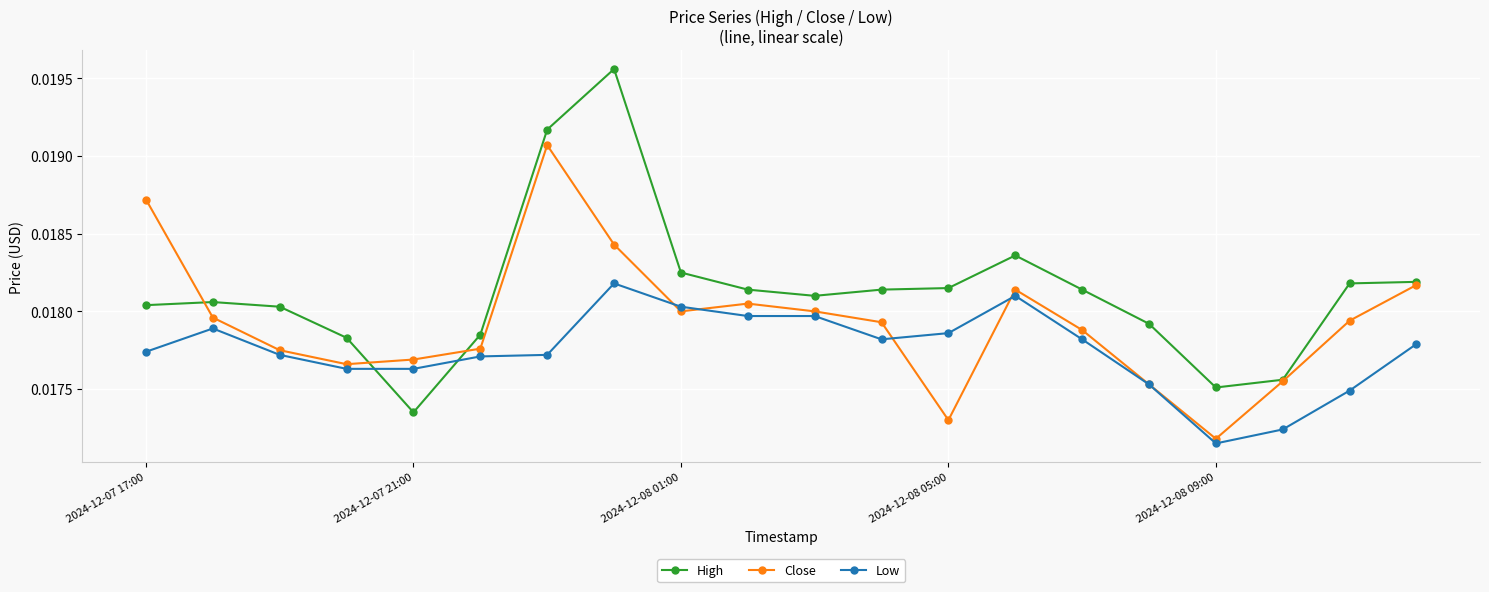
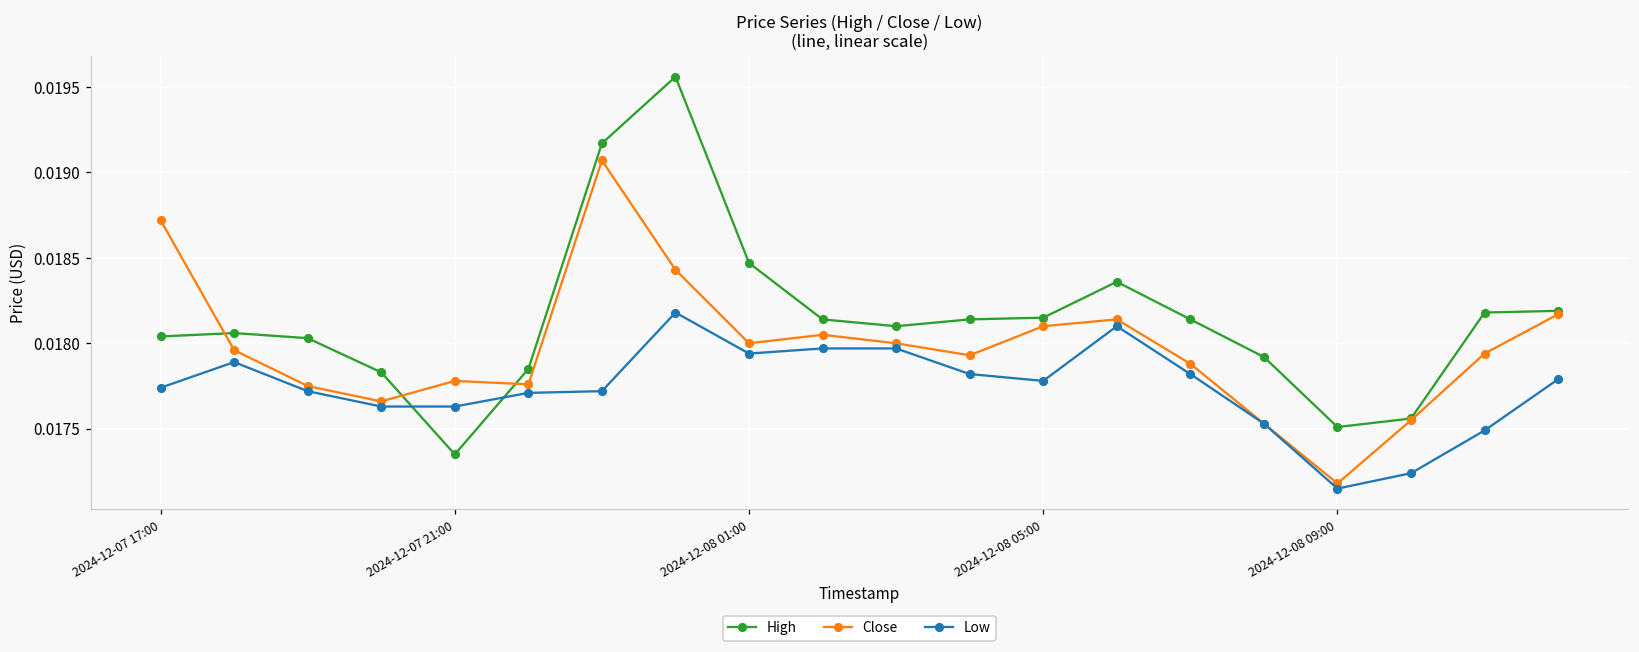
Close, 2024-12-07 21:00: 0.01769 -> 0.01778
High, 2024-12-08 01:00: 0.01825 -> 0.01847
Low, 2024-12-08 01:00: 0.01803 -> 0.01794
Close, 2024-12-08 05:00: 0.0173 -> 0.0181
Low, 2024-12-08 05:00: 0.01786 -> 0.01778
